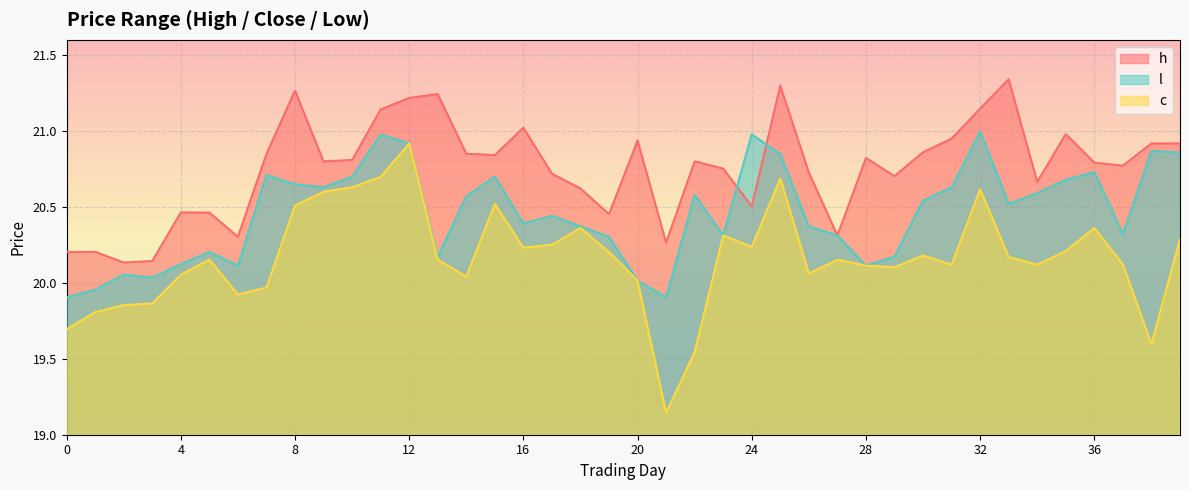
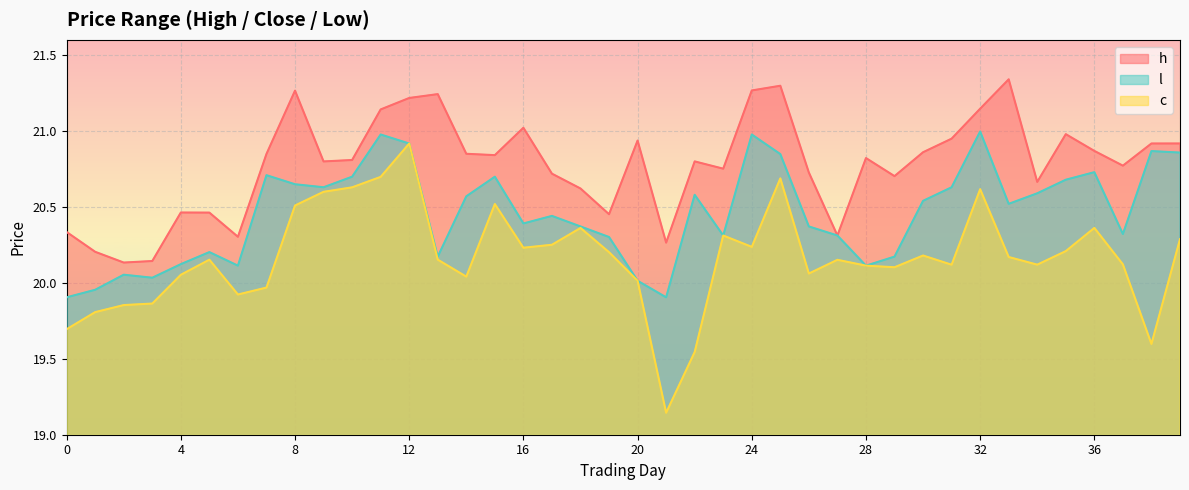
h, 0: 20.20 -> 20.33
h, 24: 20.50 -> 21.27
h, 36: 20.79 -> 20.87
